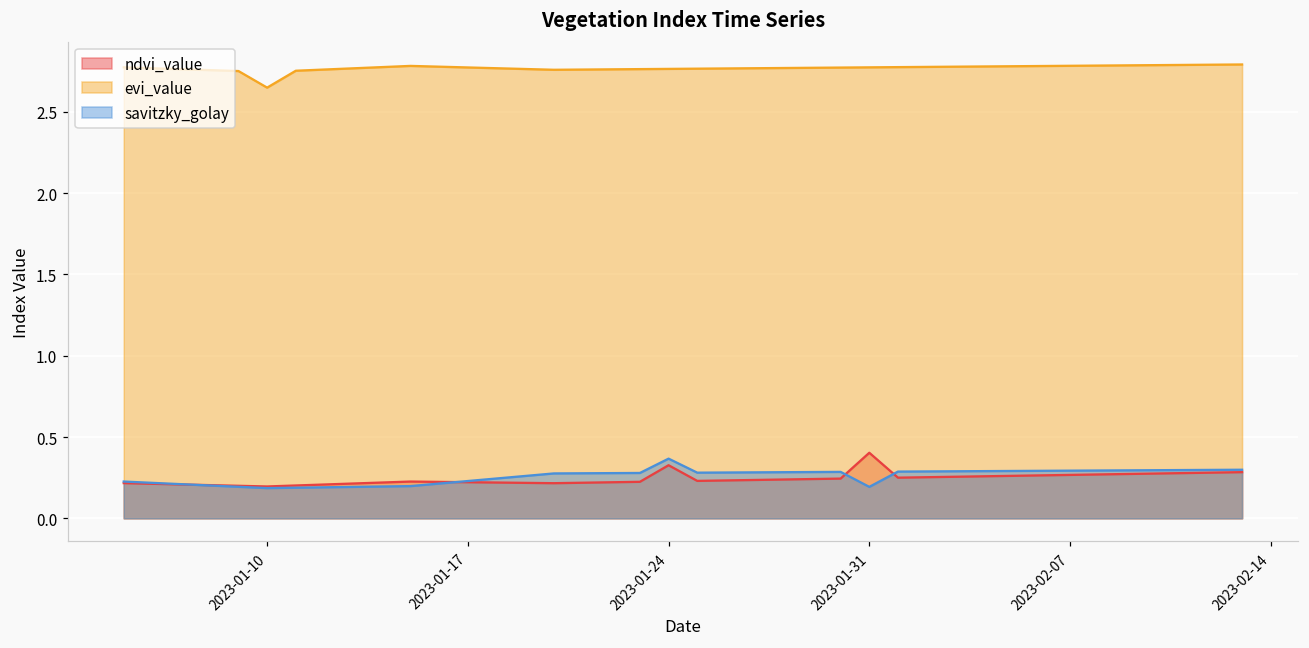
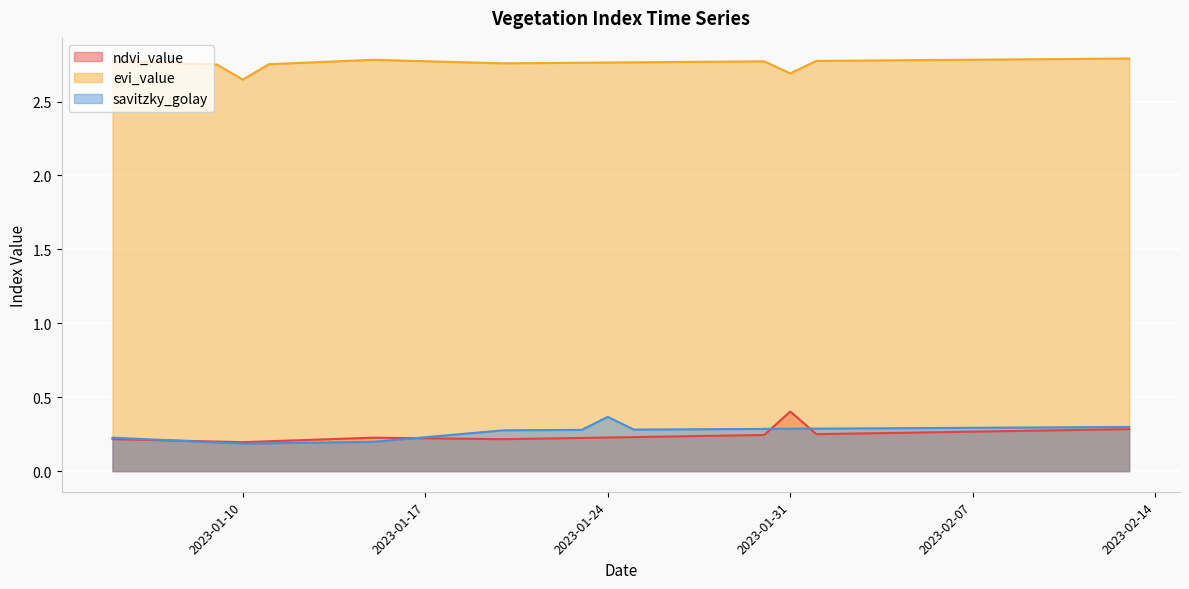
ndvi_value, 2023-01-24: 0.33 -> 0.23
evi_value, 2023-01-31: 2.77 -> 2.69
savitzky_golay, 2023-01-31: 0.19 -> 0.29
